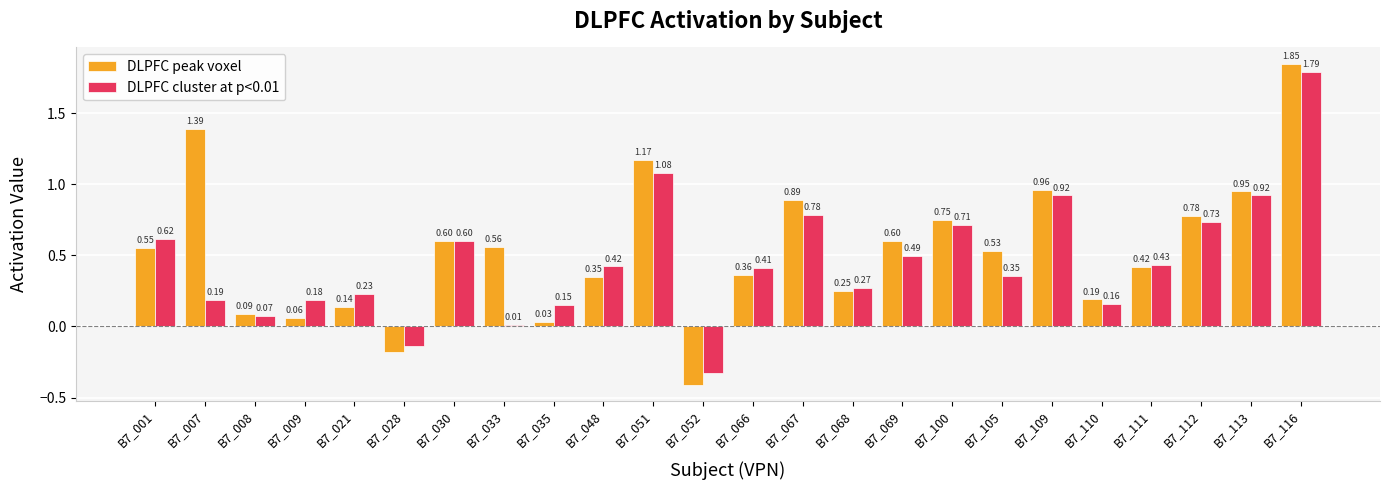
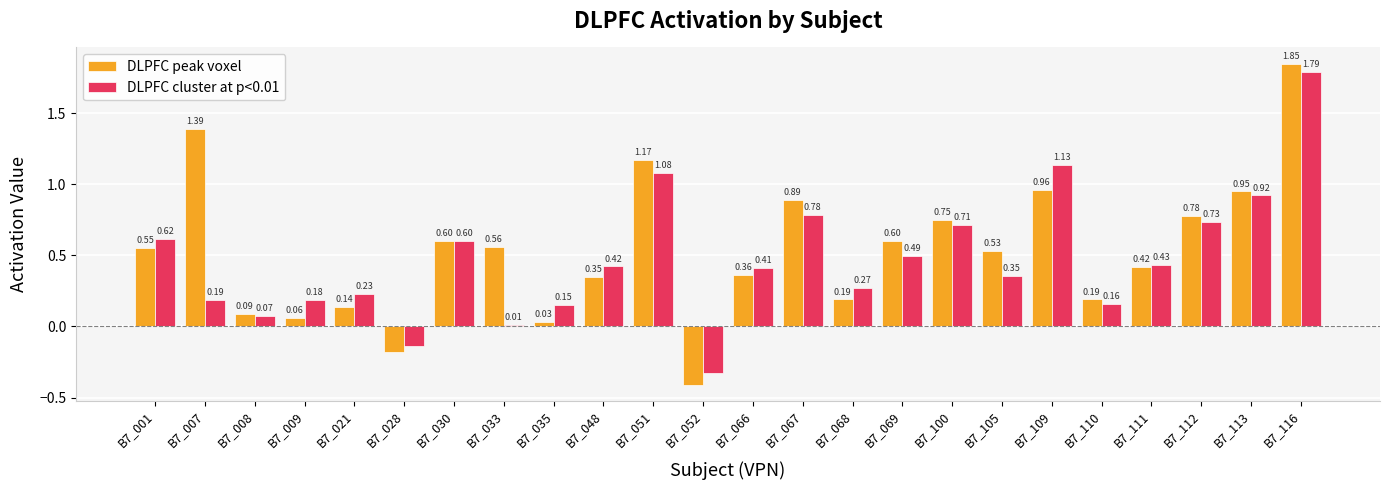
DLPFC peak voxel, B7_068: 0.25 -> 0.19
DLPFC cluster at p<0.01, B7_109: 0.92 -> 1.13
